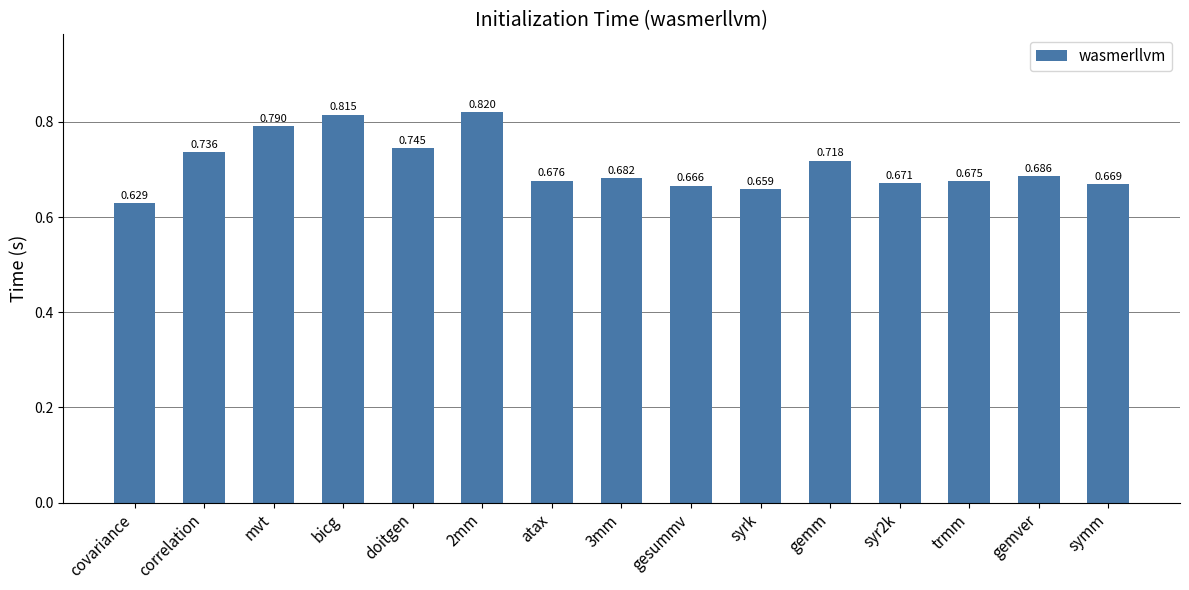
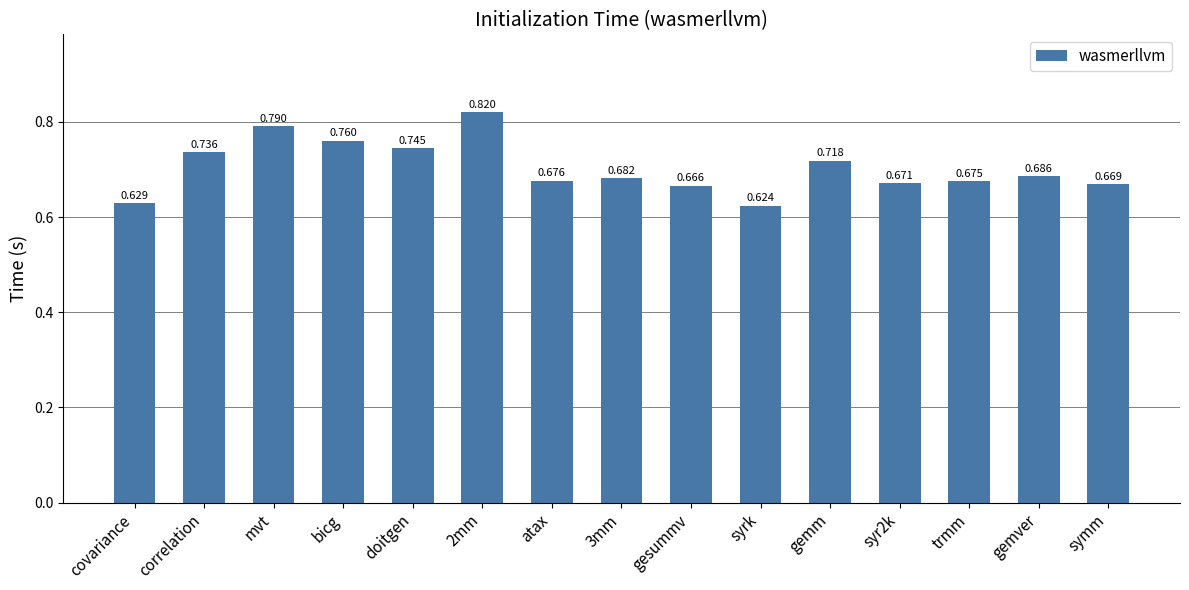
bicg: 0.815 -> 0.760
syrk: 0.659 -> 0.624
